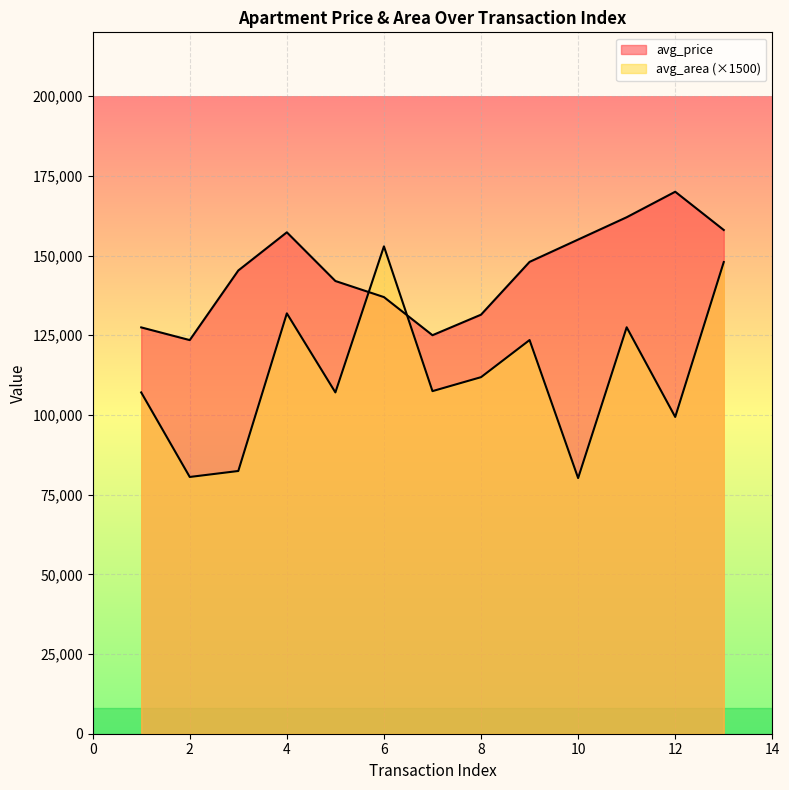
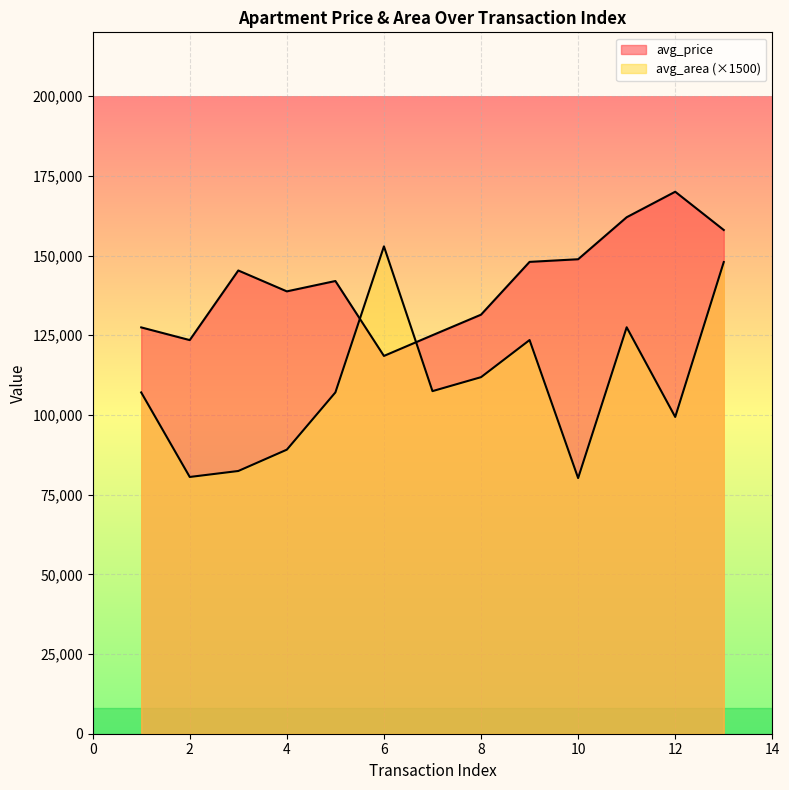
avg_price, 4: 157,000 -> 139,000
avg_area (×1500), 4: 132,000 -> 89,000
avg_price, 6: 137,000 -> 119,000
avg_price, 10: 155,000 -> 149,000
